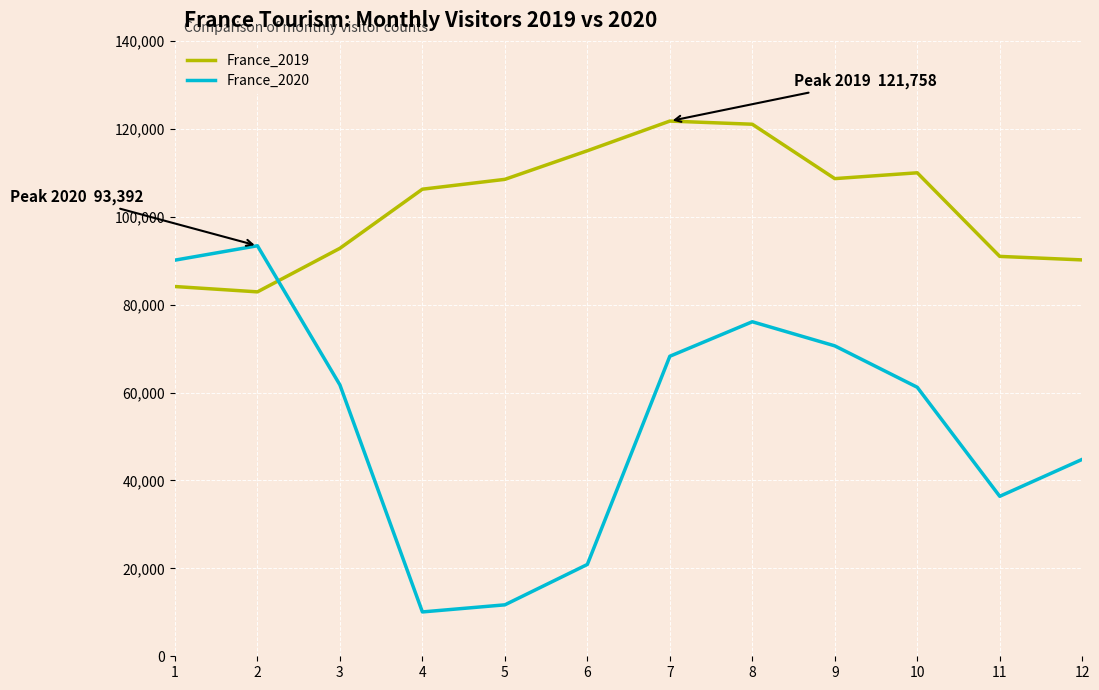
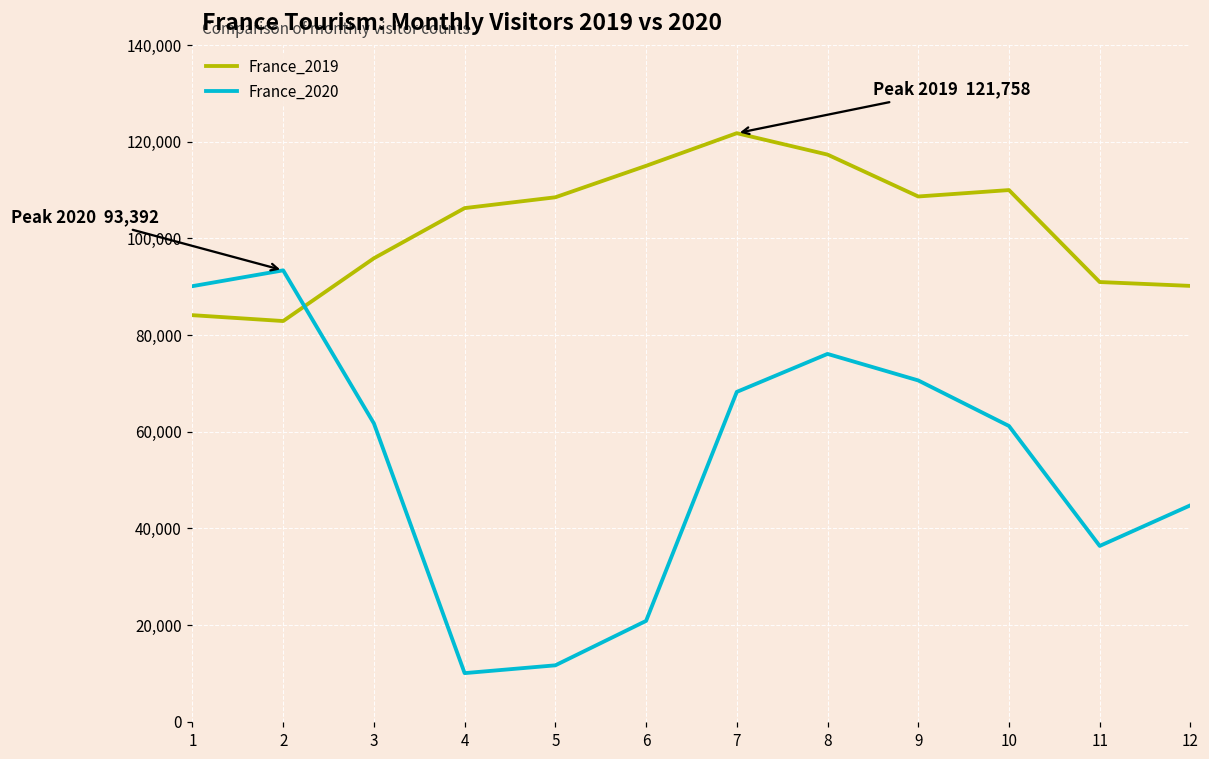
France_2019, 3: 93,000 -> 96,000
France_2019, 8: 121,000 -> 117,000
